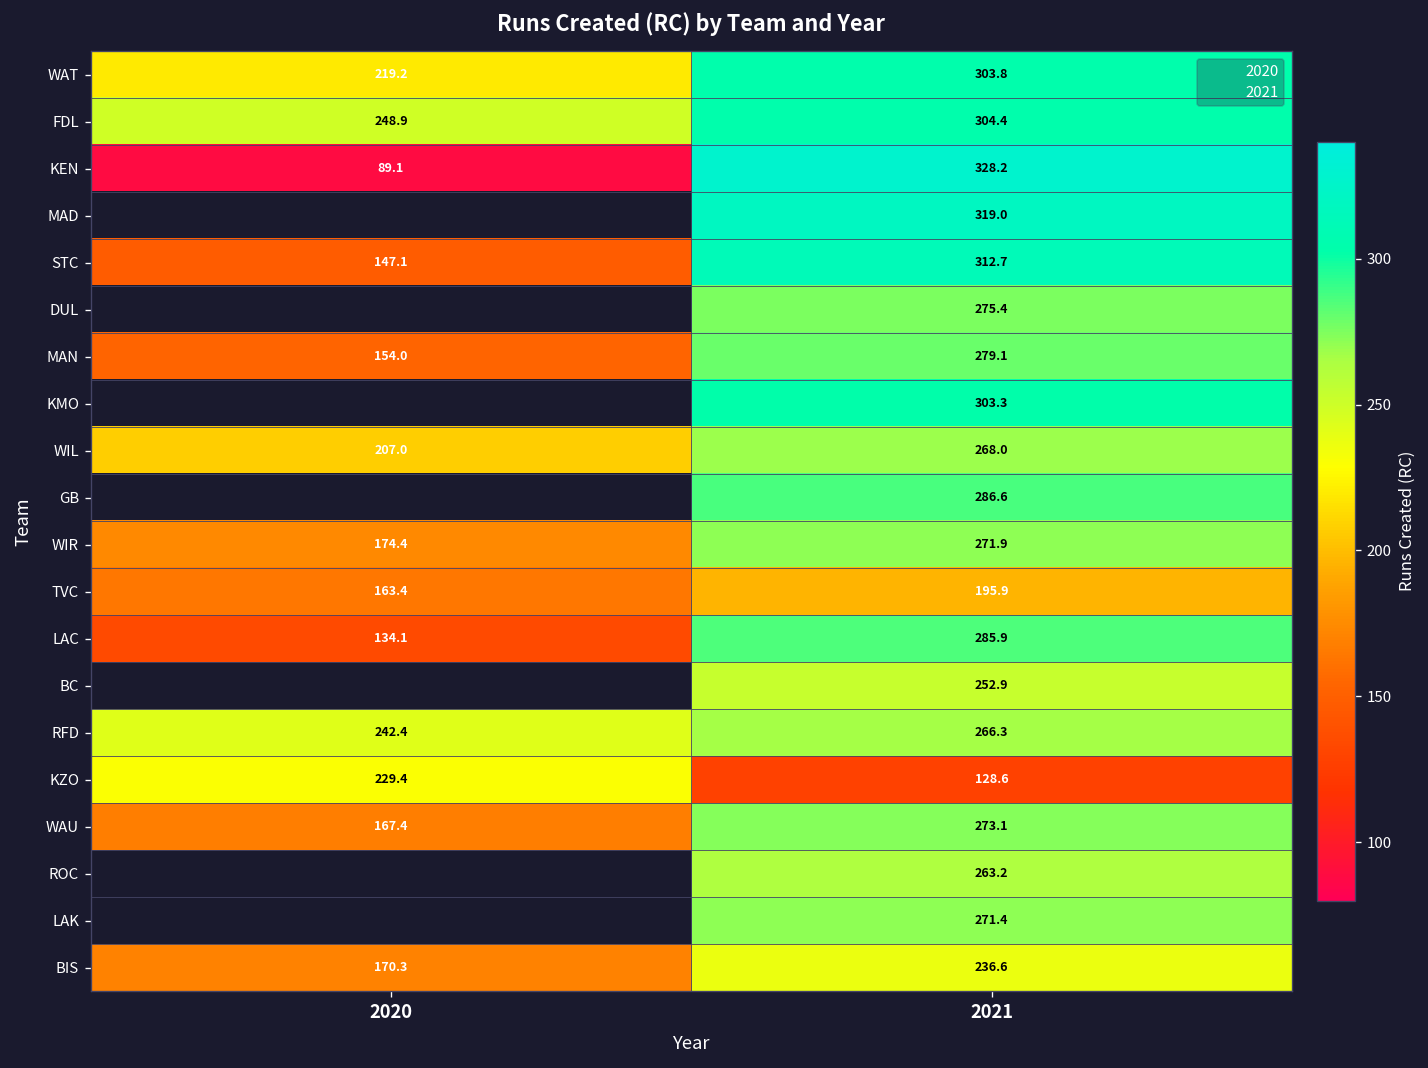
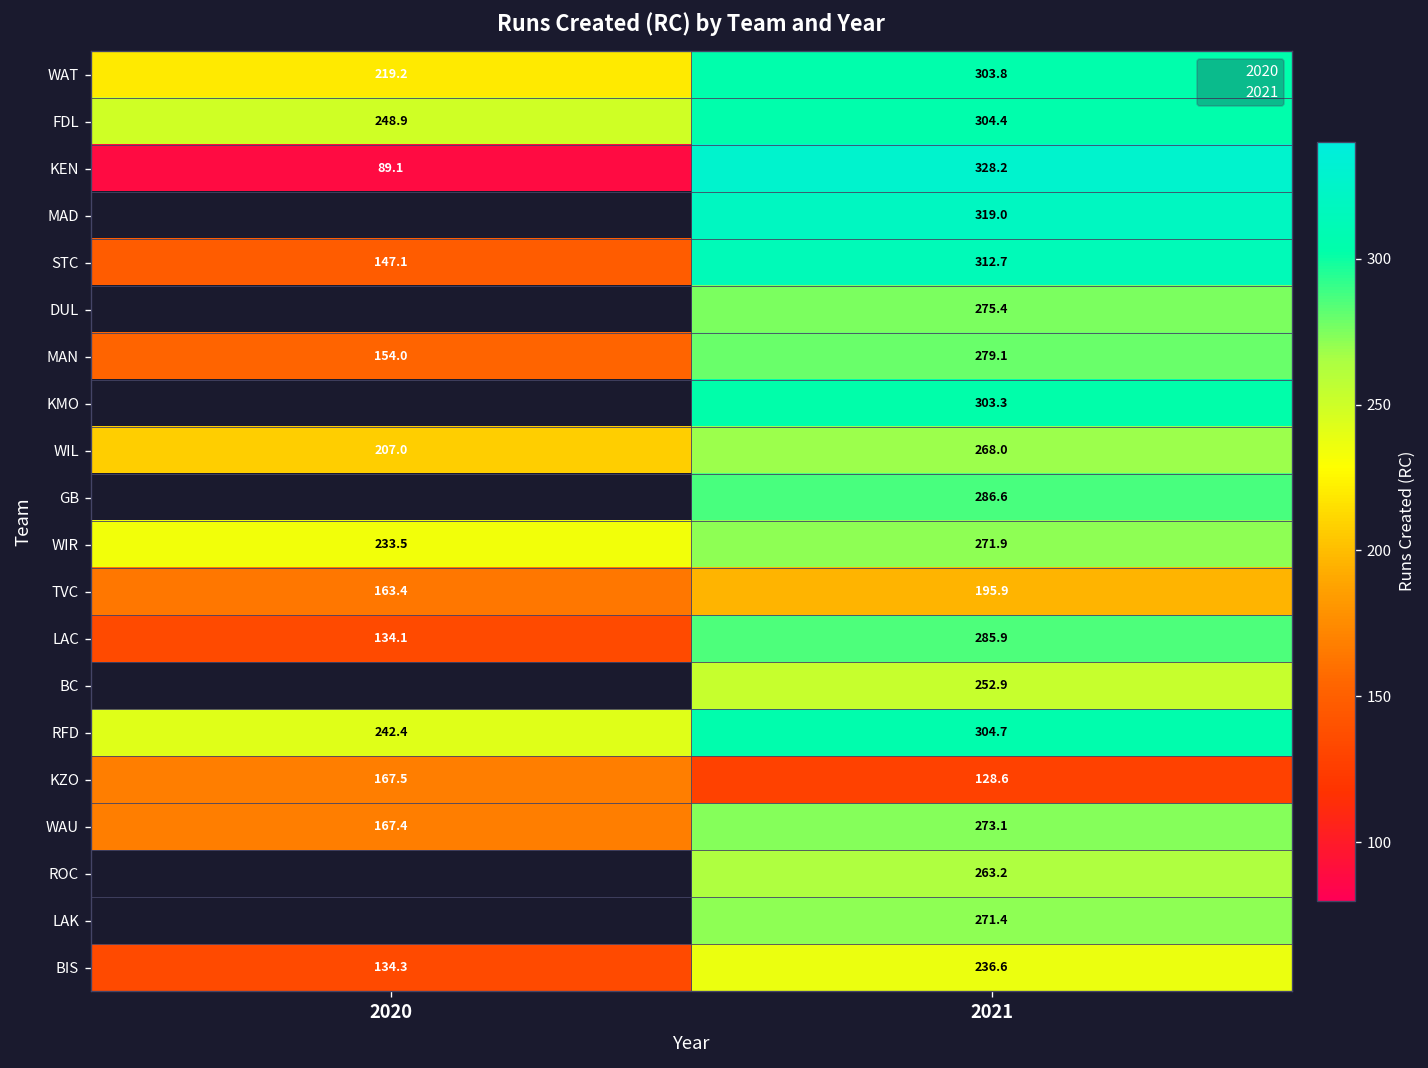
WIR, 2020: 174.4 -> 233.5
RFD, 2021: 266.3 -> 304.7
KZO, 2020: 229.4 -> 167.5
BIS, 2020: 170.3 -> 134.3
